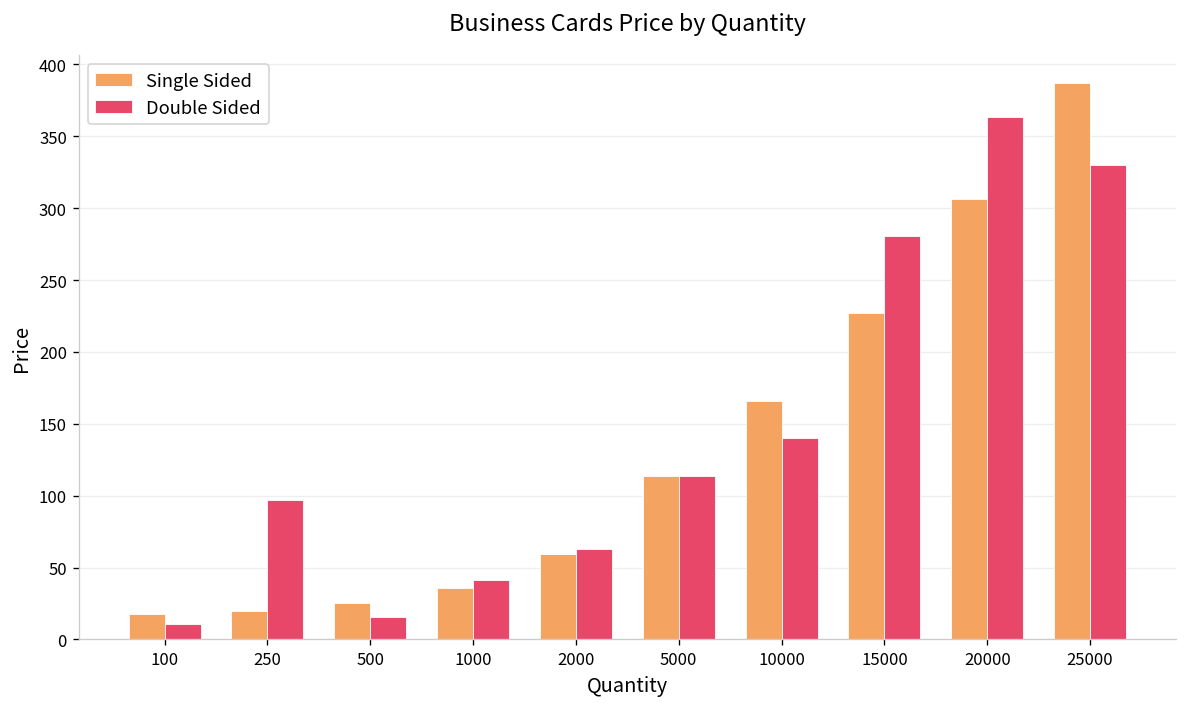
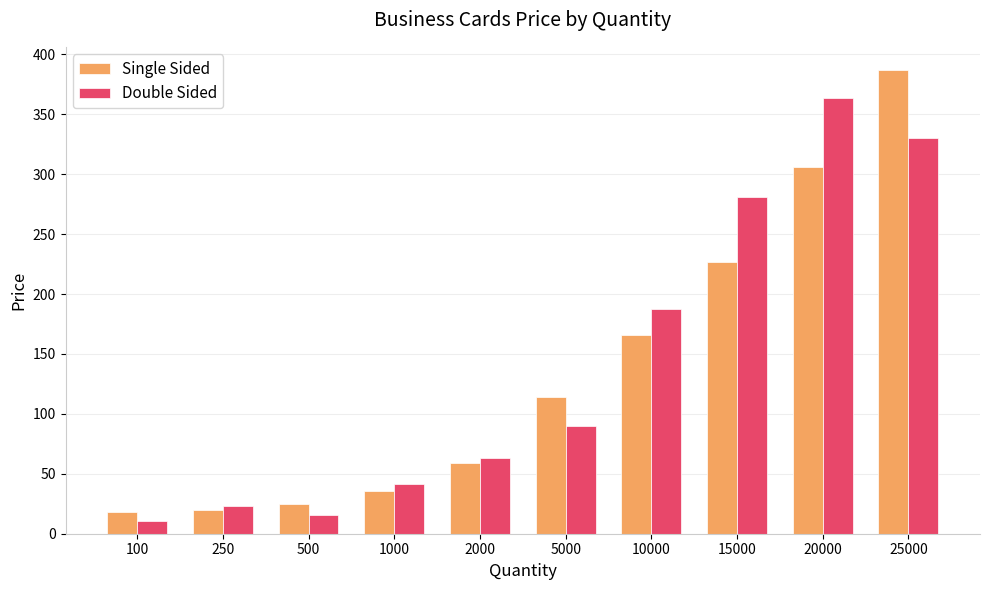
Double Sided, 250: 97 -> 23
Double Sided, 5000: 113 -> 90
Double Sided, 10000: 140 -> 187
